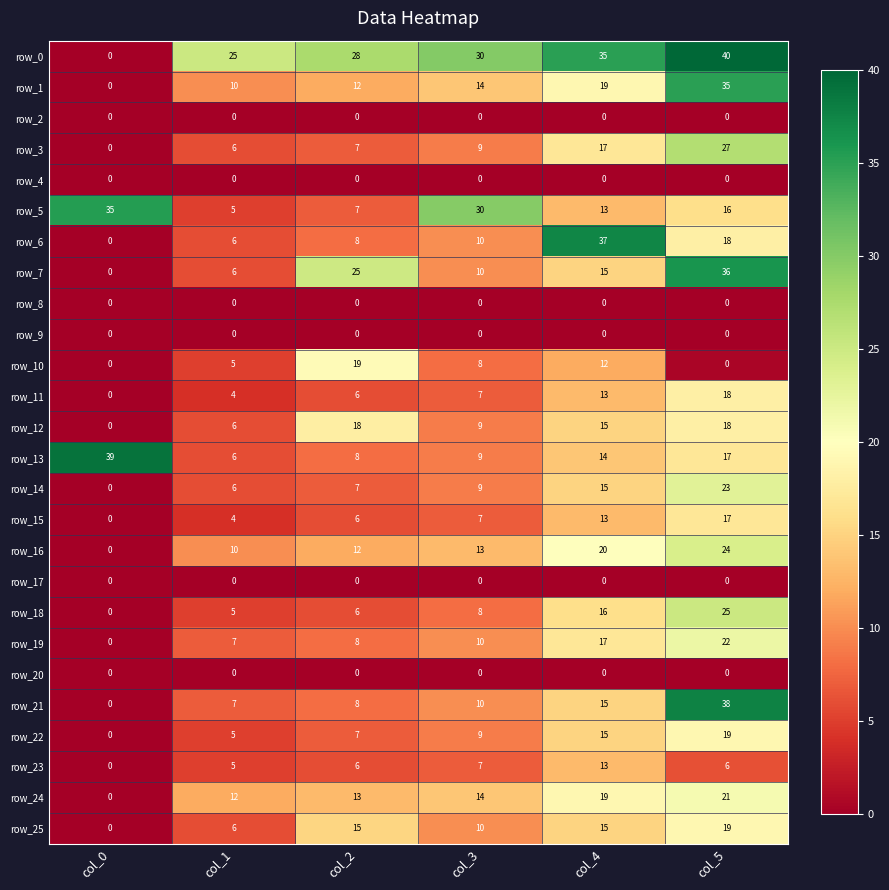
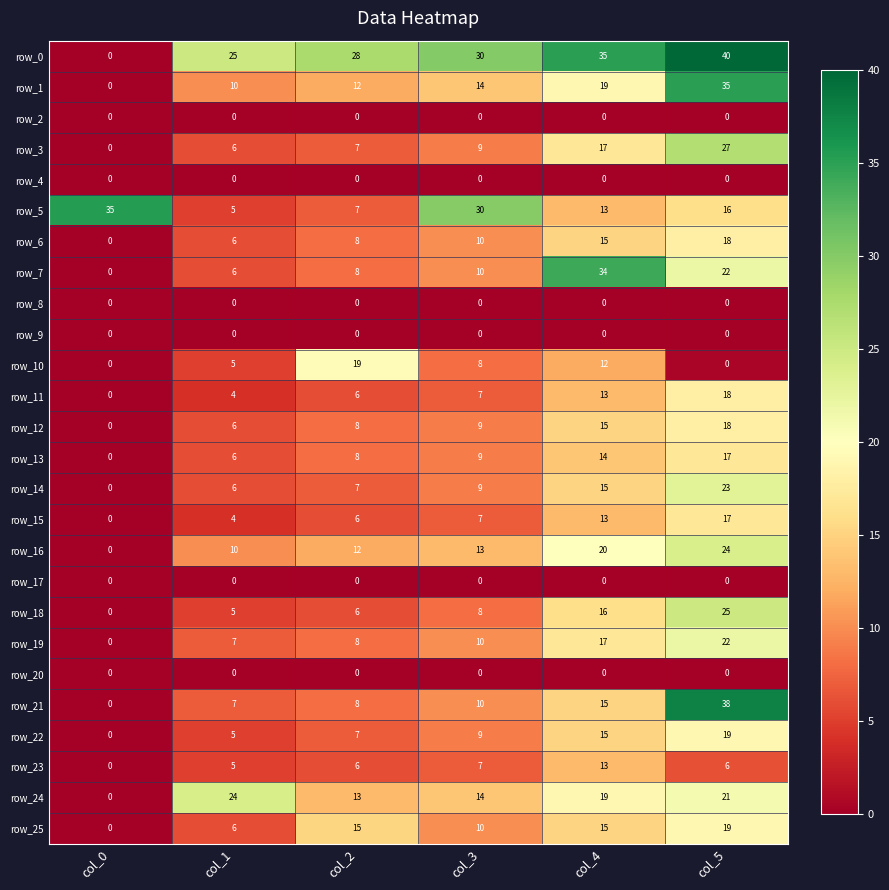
row_6, col_4: 37 -> 15
row_7, col_2: 25 -> 8
row_7, col_4: 15 -> 34
row_7, col_5: 36 -> 22
row_12, col_2: 18 -> 8
row_13, col_0: 39 -> 0
row_24, col_1: 12 -> 24
